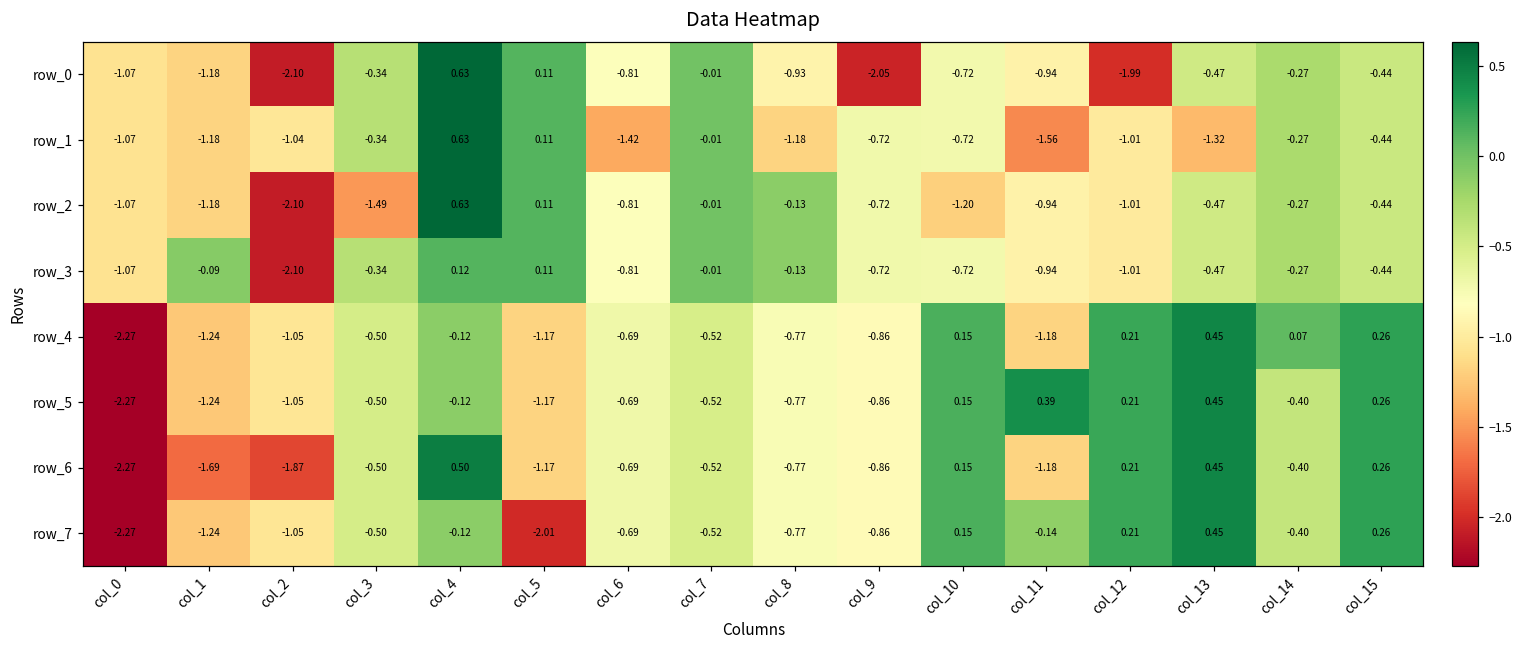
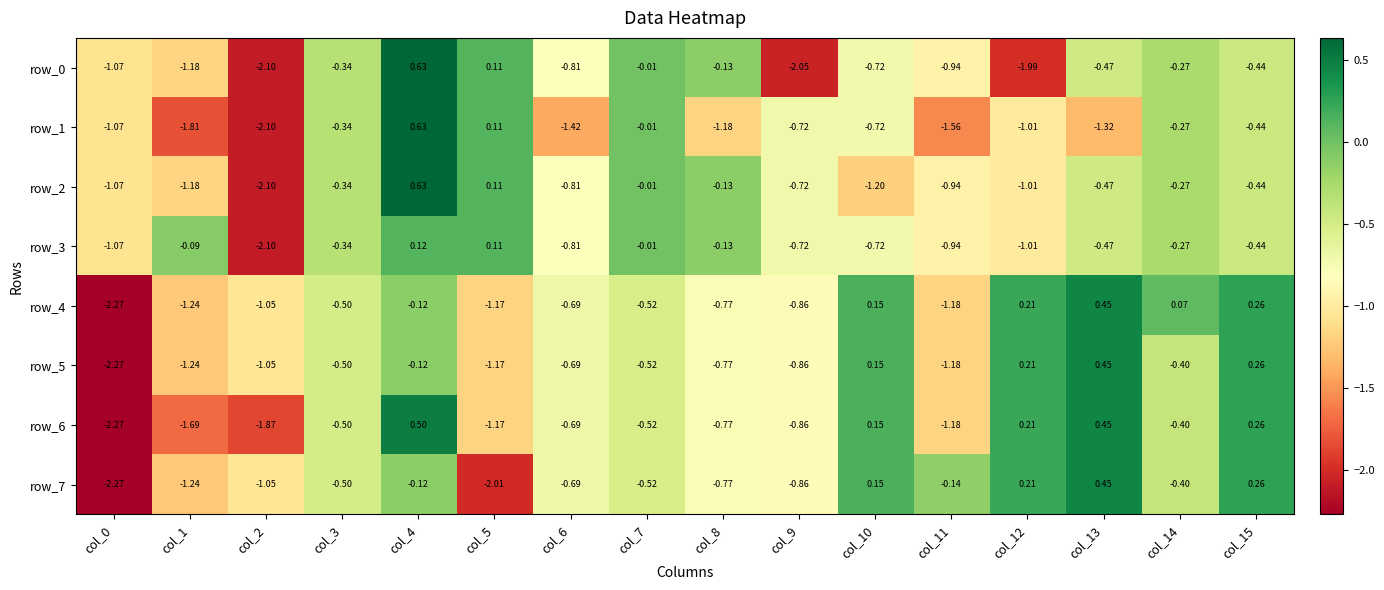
row_0, col_8: -0.93 -> -0.13
row_1, col_1: -1.18 -> -1.81
row_1, col_2: -1.04 -> -2.10
row_2, col_3: -1.49 -> -0.34
row_5, col_11: 0.39 -> -1.18
